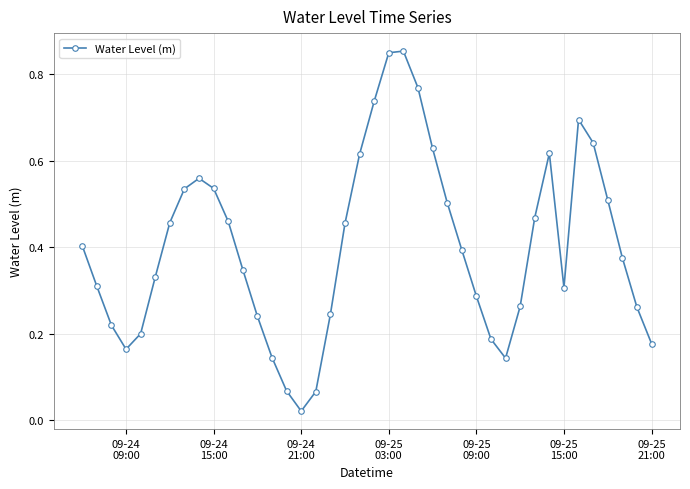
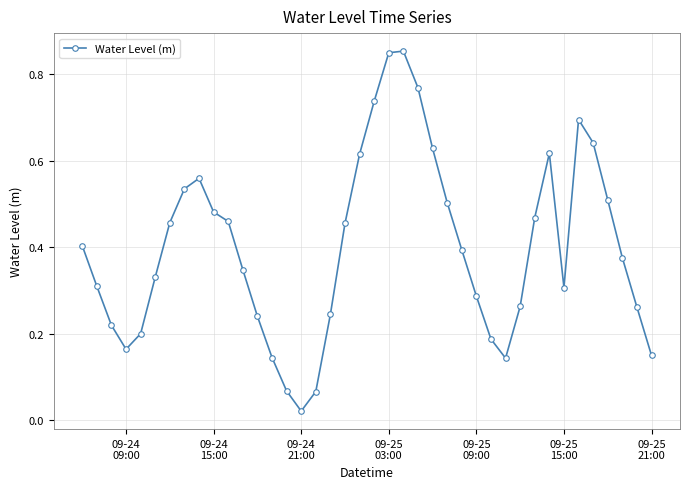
09-24 15:00: 0.54 -> 0.48
09-25 21:00: 0.18 -> 0.15
